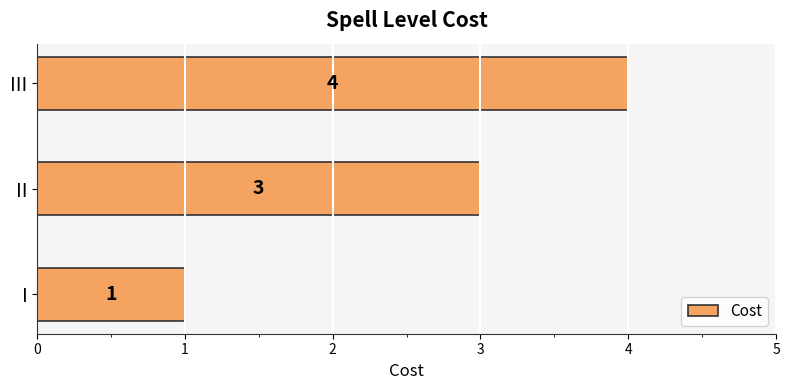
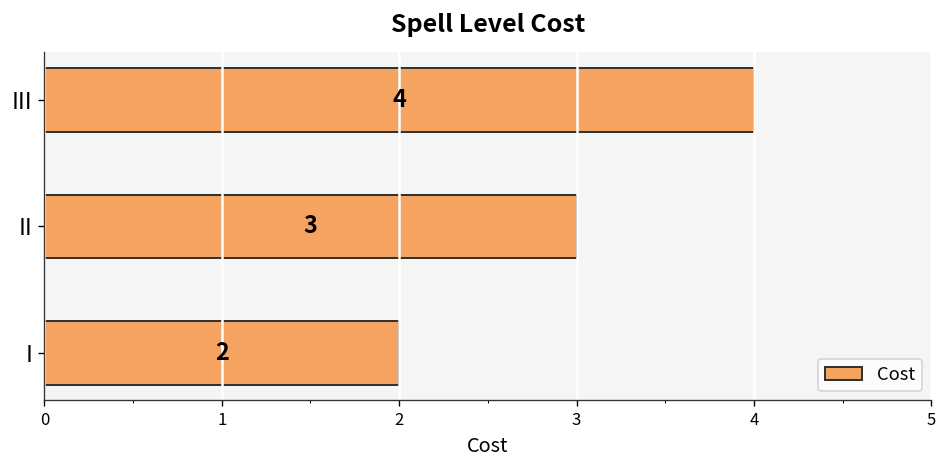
I: 1 -> 2
